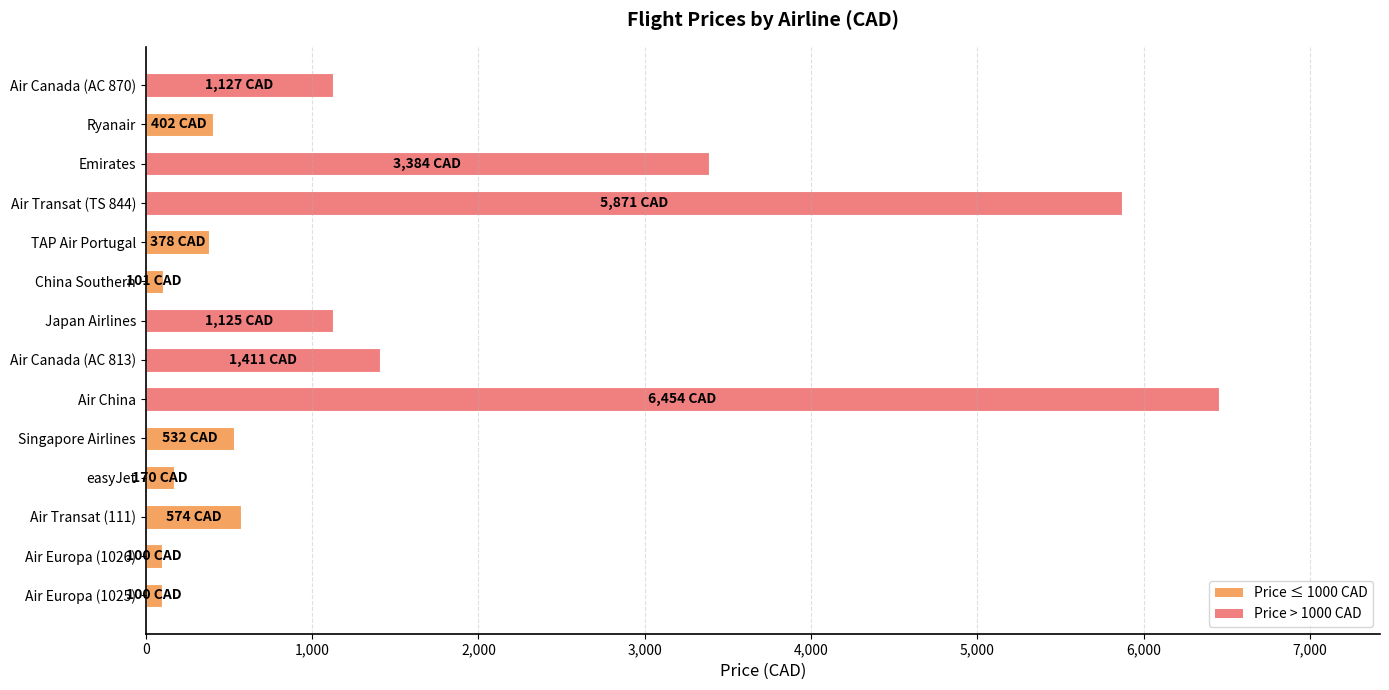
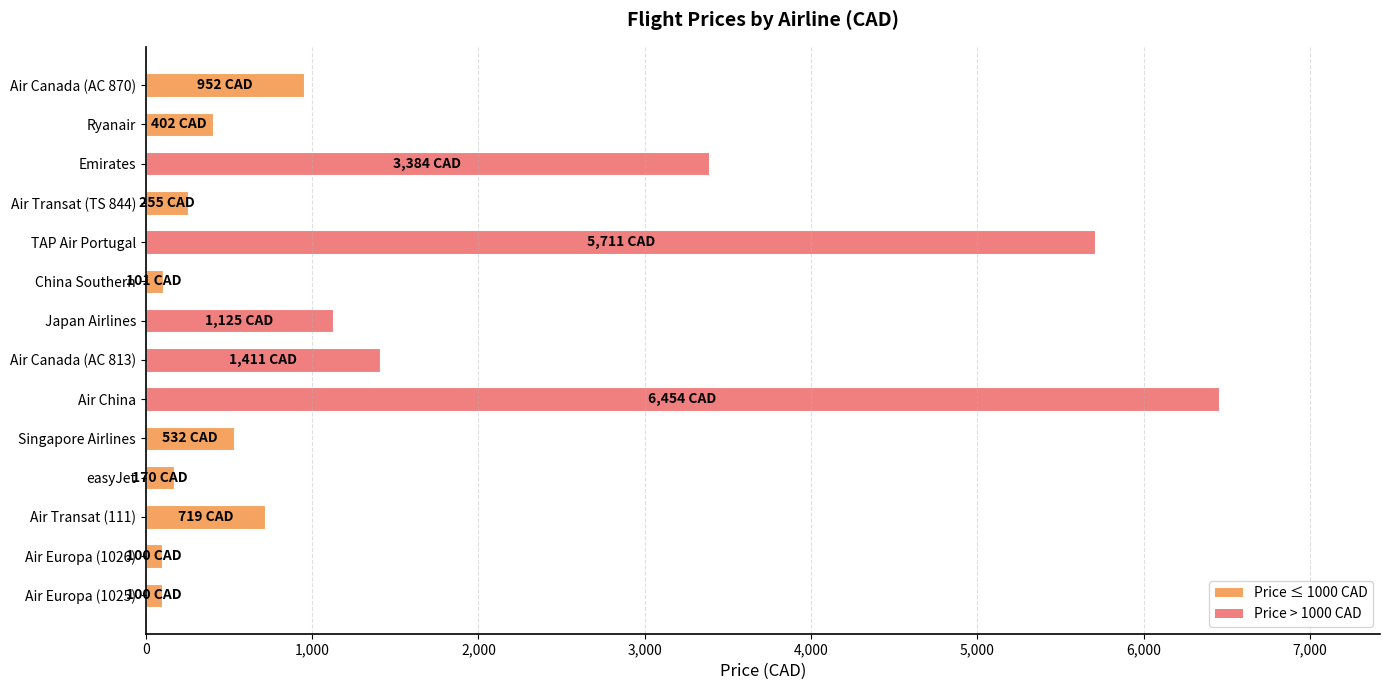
Air Canada (AC 870): 1,127 -> 952
Air Transat (TS 844): 5,871 -> 255
TAP Air Portugal: 378 -> 5,711
Air Transat (111): 574 -> 719
